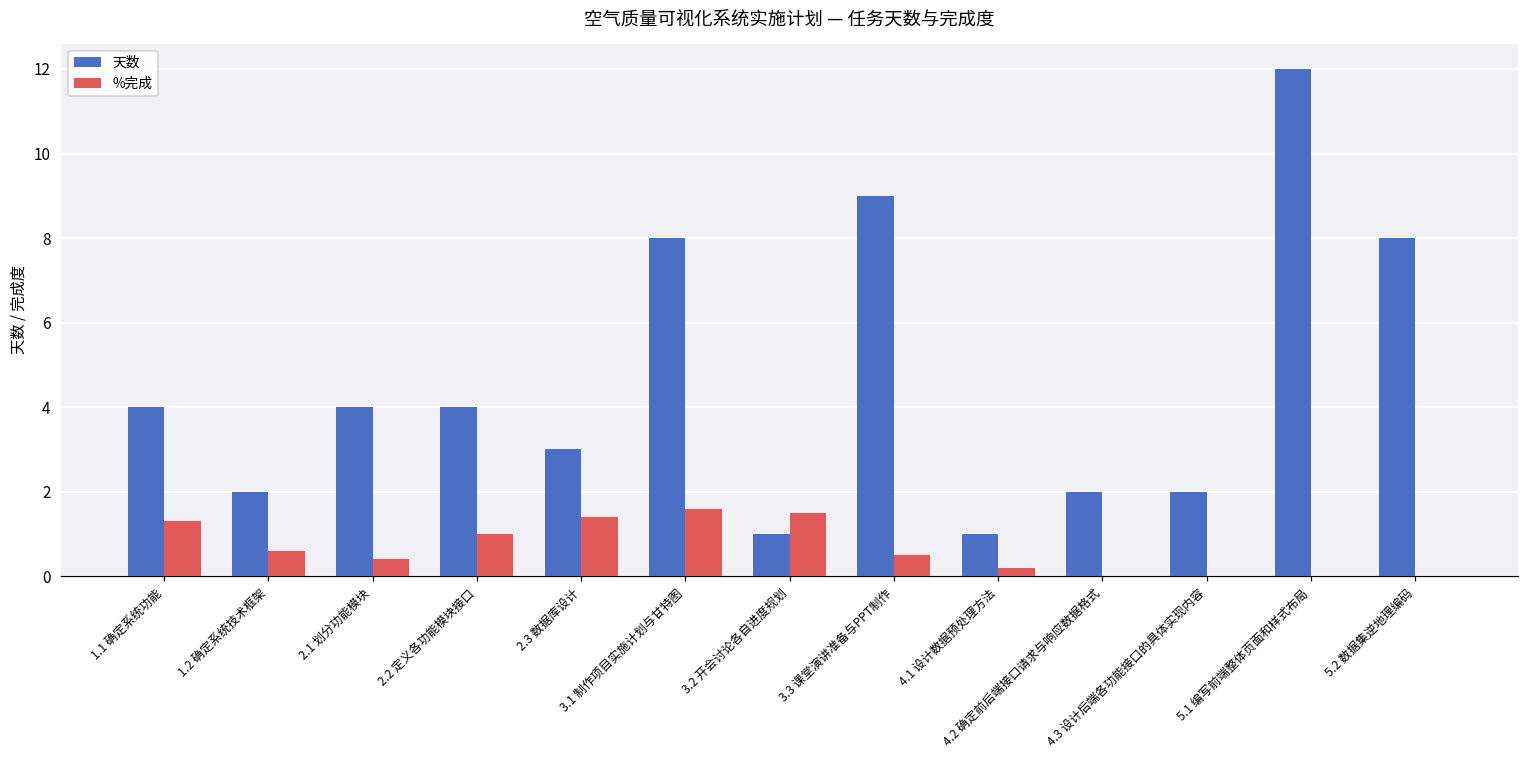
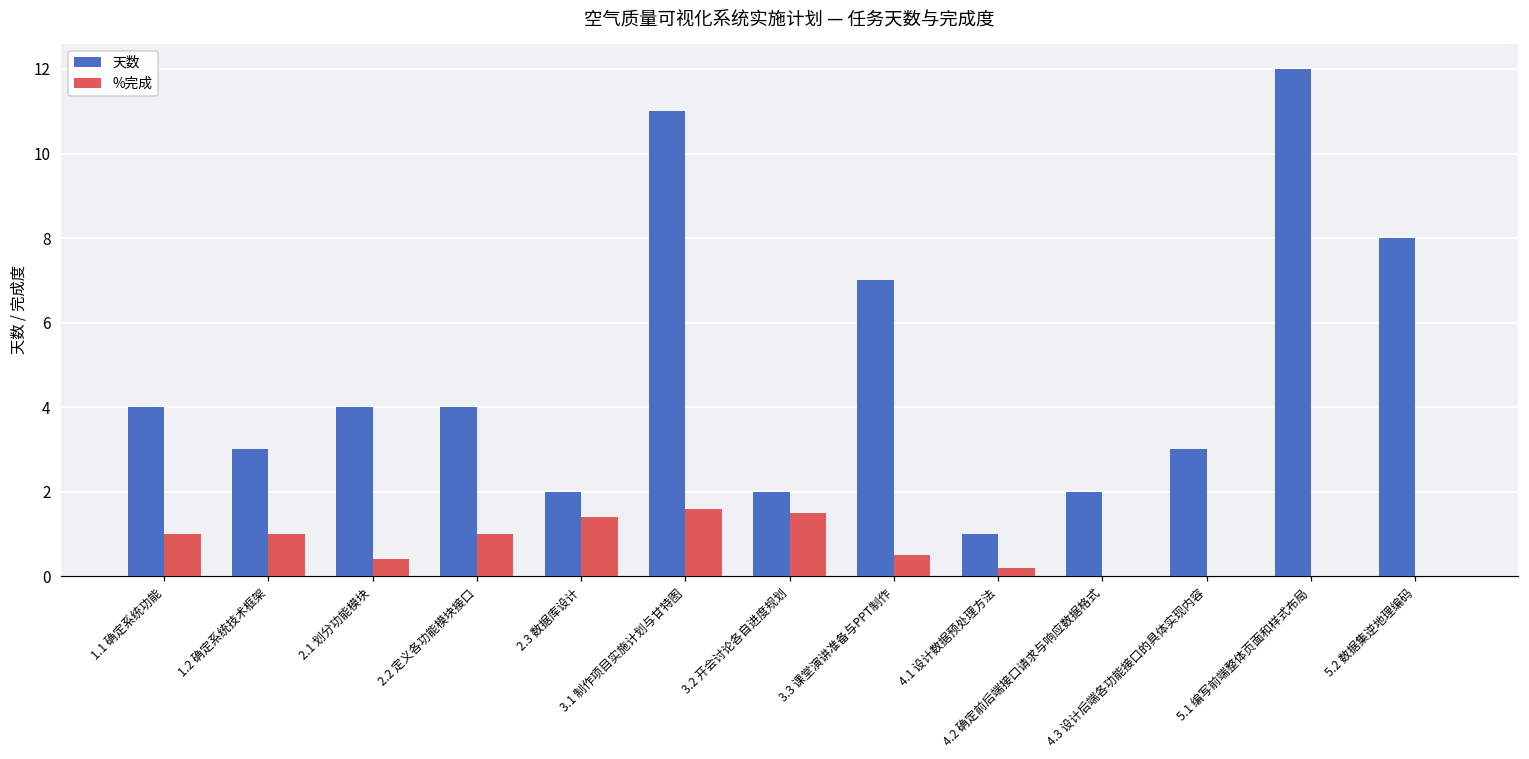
%完成, 1.1 确定系统功能: 1.3 -> 1.0
天数, 1.2 确定系统技术框架: 2 -> 3
%完成, 1.2 确定系统技术框架: 0.6 -> 1.0
天数, 2.3 数据库设计: 3 -> 2
天数, 3.1 制作项目实施计划与甘特图: 8 -> 11
天数, 3.2 开会讨论各自进度规划: 1 -> 2
天数, 3.3 课堂演讲准备与PPT制作: 9 -> 7
天数, 4.3 设计后端各功能接口的具体实现内容: 2 -> 3
